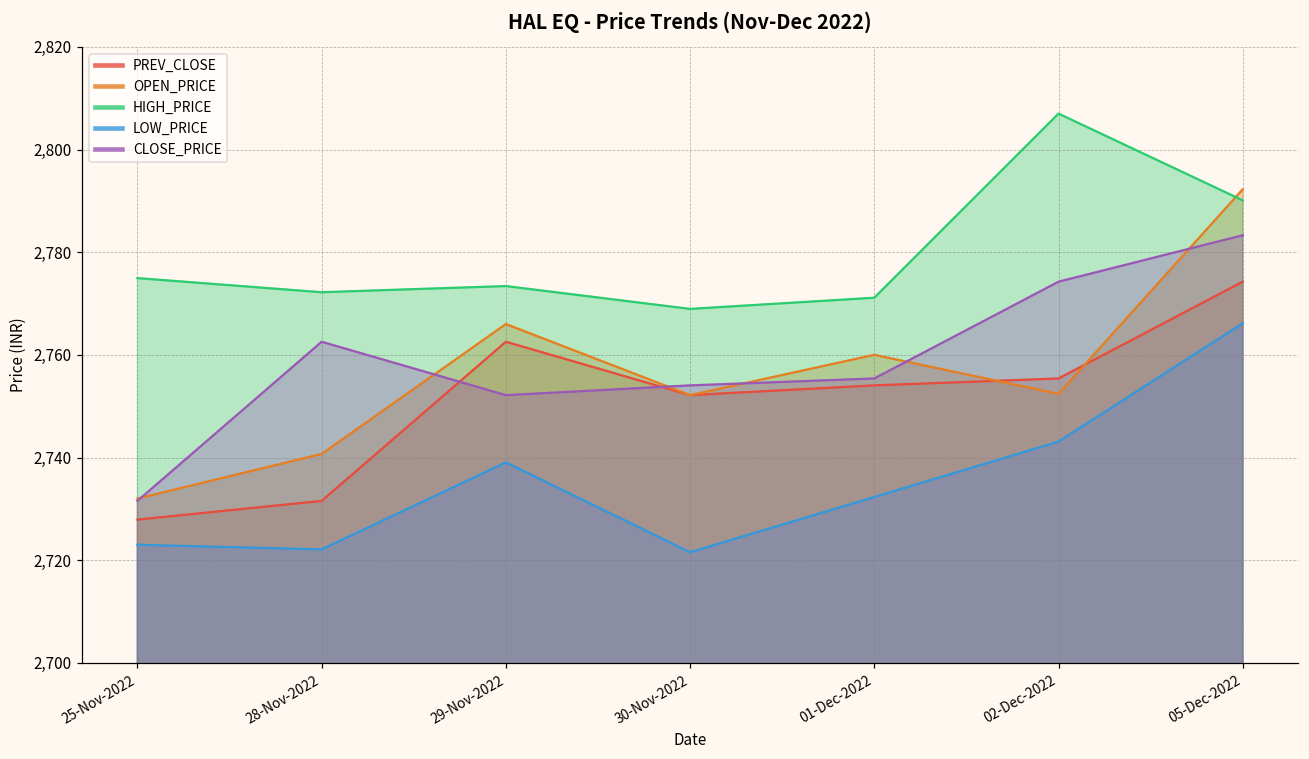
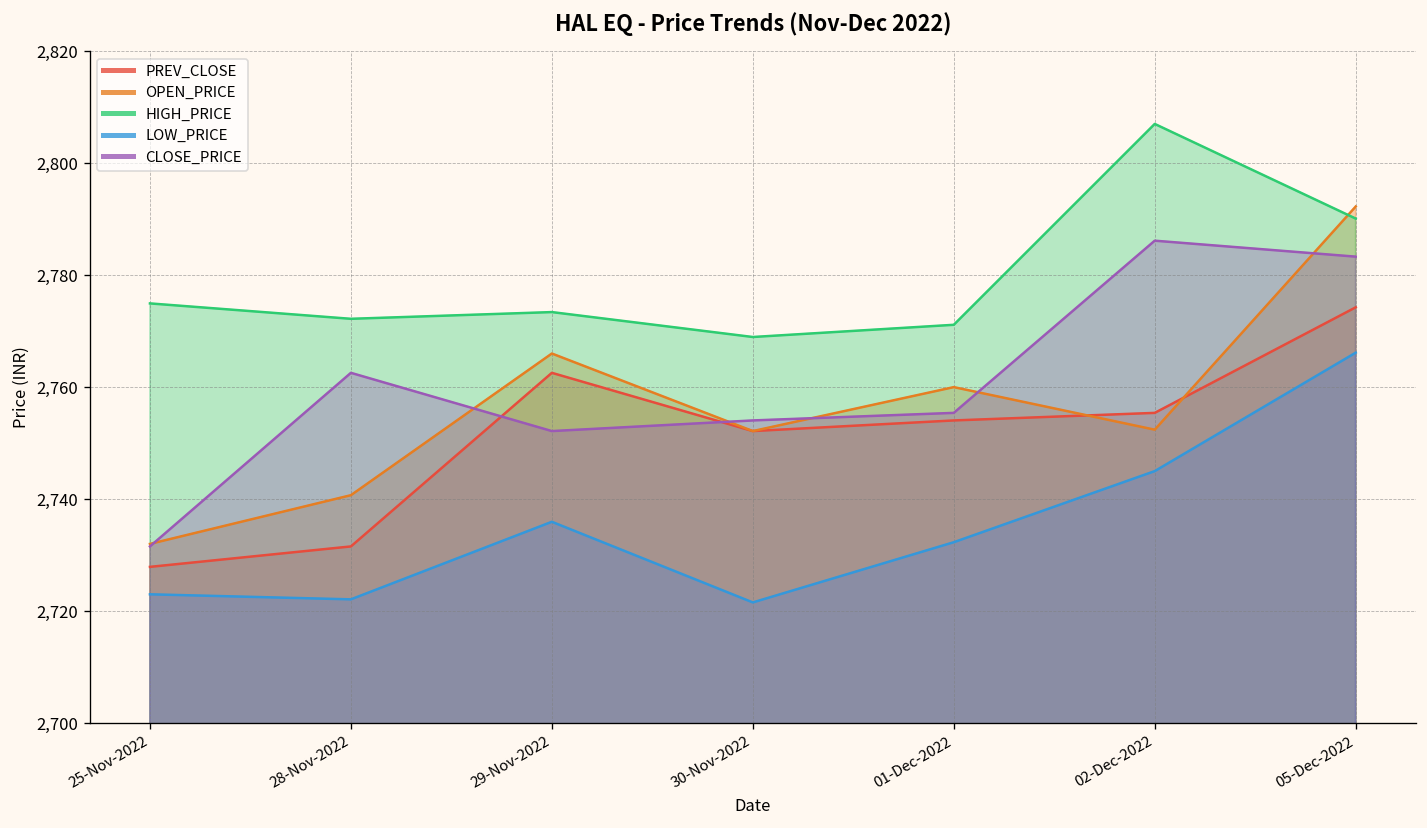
LOW_PRICE, 29-Nov-2022: 2,739 -> 2,736
LOW_PRICE, 02-Dec-2022: 2,743 -> 2,745
CLOSE_PRICE, 02-Dec-2022: 2,774 -> 2,786
